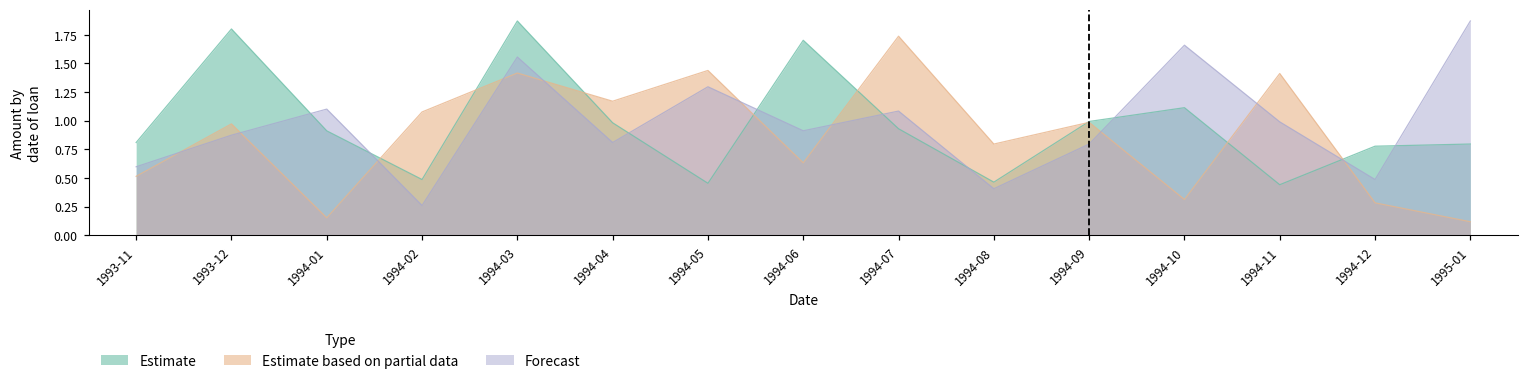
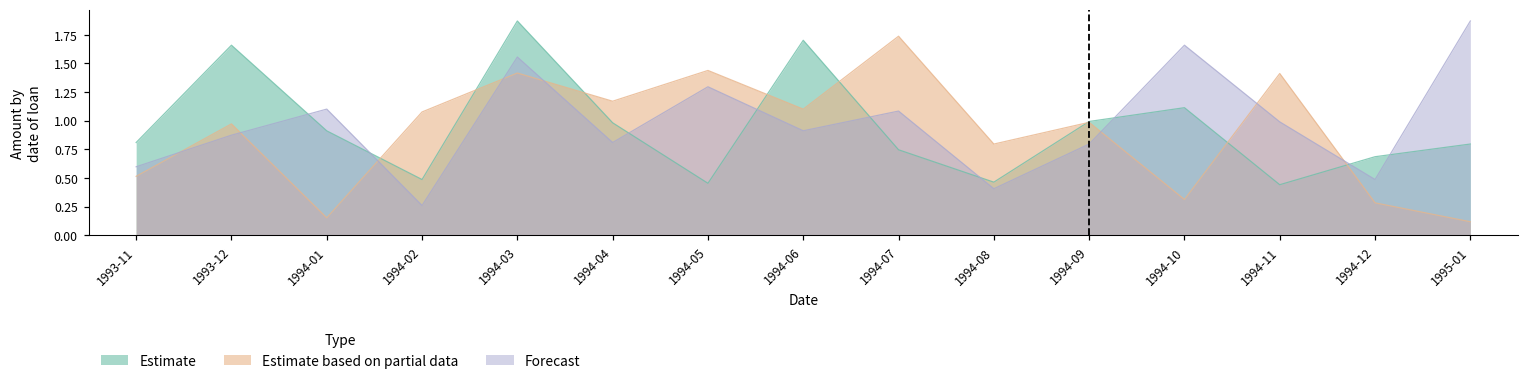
Estimate, 1993-12: 1.80 -> 1.66
Estimate based on partial data, 1994-06: 0.63 -> 1.10
Estimate, 1994-07: 0.93 -> 0.75
Estimate, 1994-12: 0.78 -> 0.69
